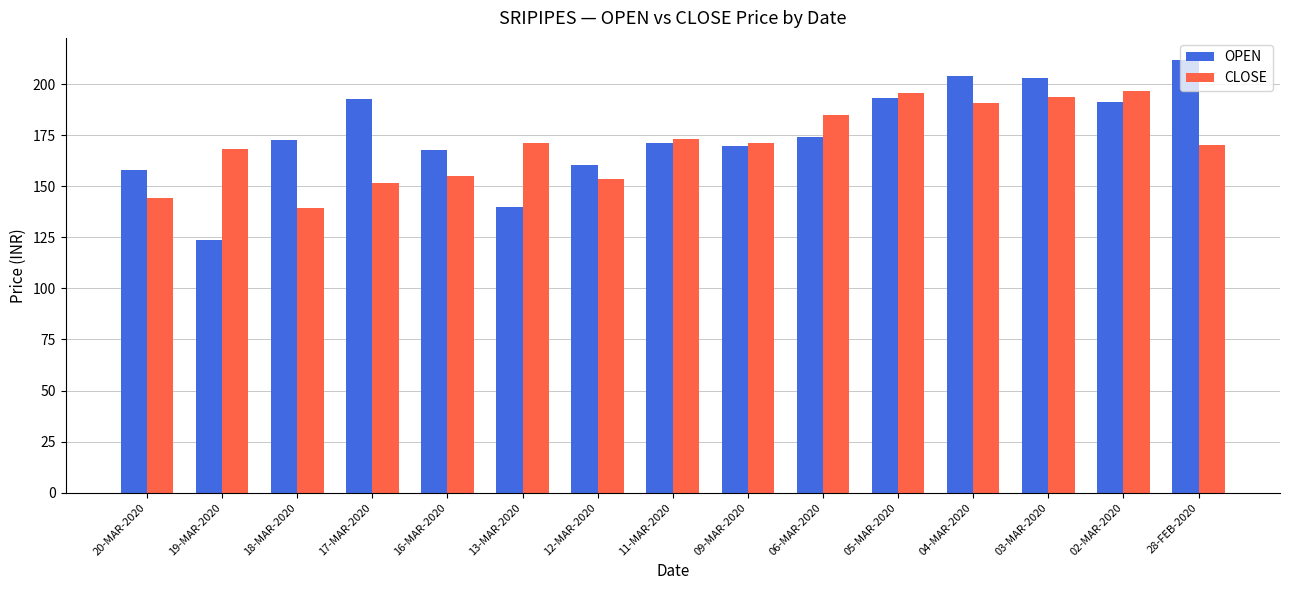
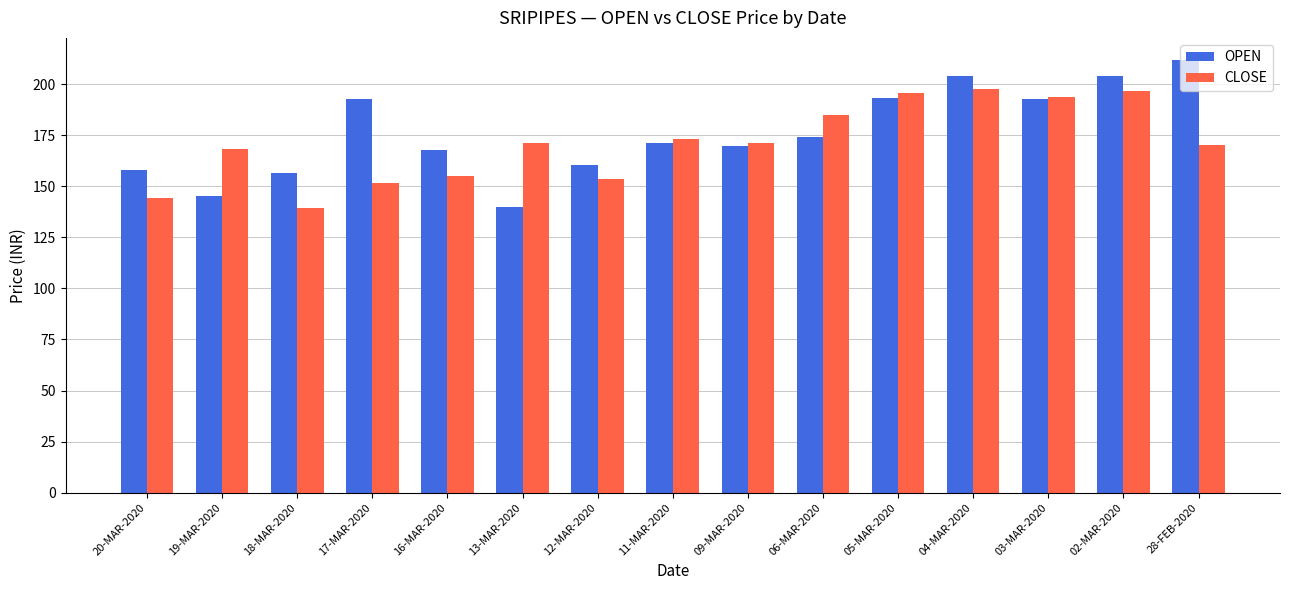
OPEN, 19-MAR-2020: 124 -> 145
OPEN, 18-MAR-2020: 173 -> 157
CLOSE, 04-MAR-2020: 191 -> 198
OPEN, 03-MAR-2020: 203 -> 193
OPEN, 02-MAR-2020: 191 -> 204
